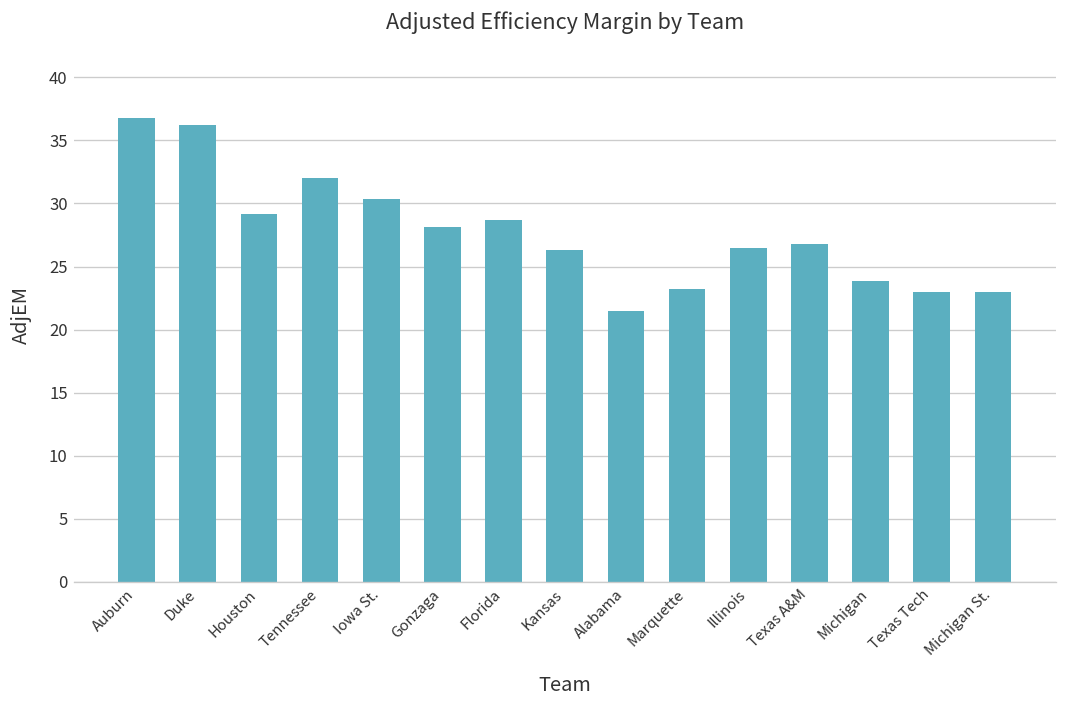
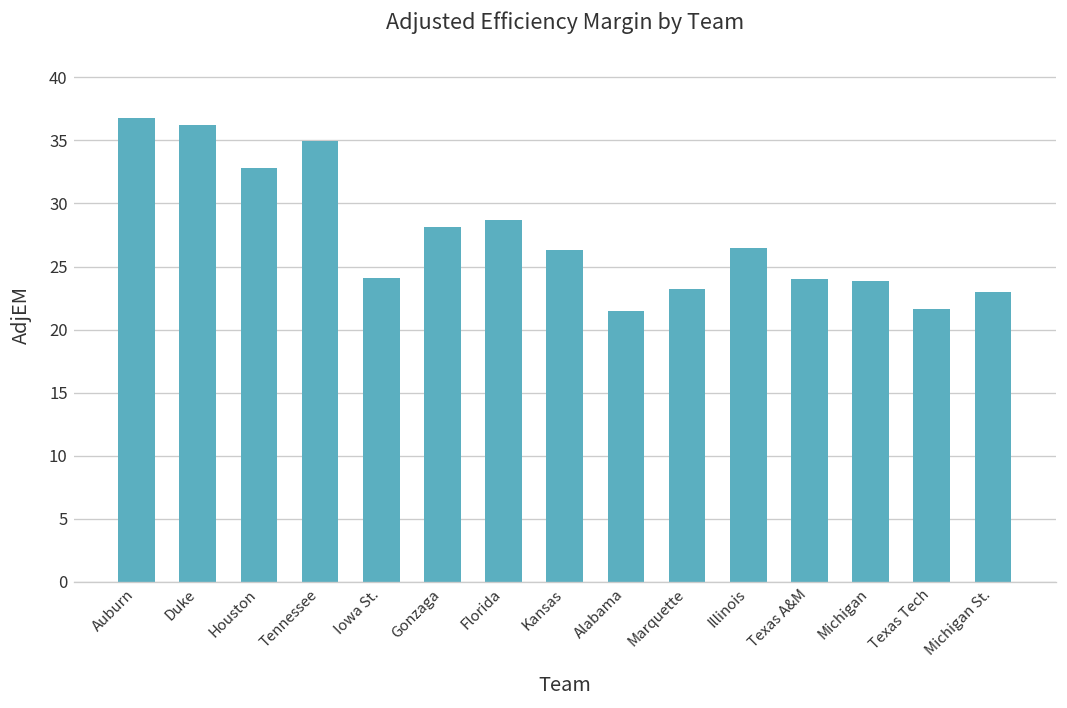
Houston: 29.1 -> 32.8
Tennessee: 32.0 -> 35.0
Iowa St.: 30.4 -> 24.1
Texas A&M: 26.8 -> 24.0
Texas Tech: 23.0 -> 21.6
